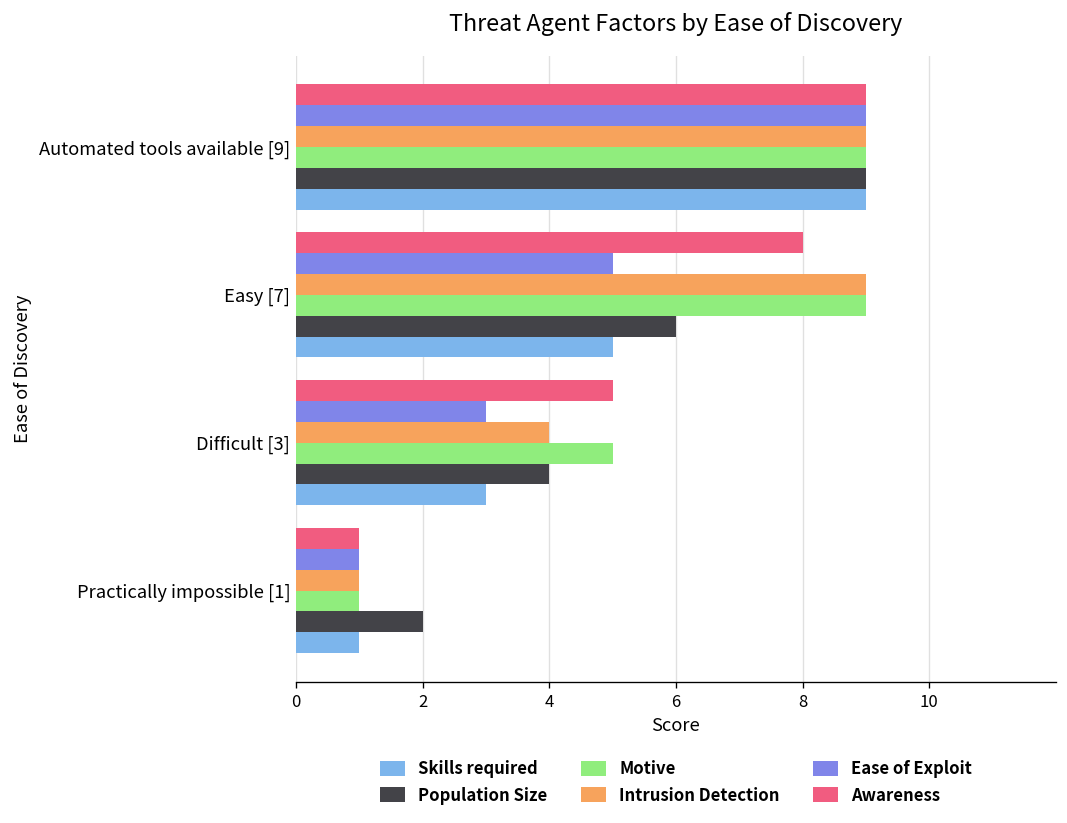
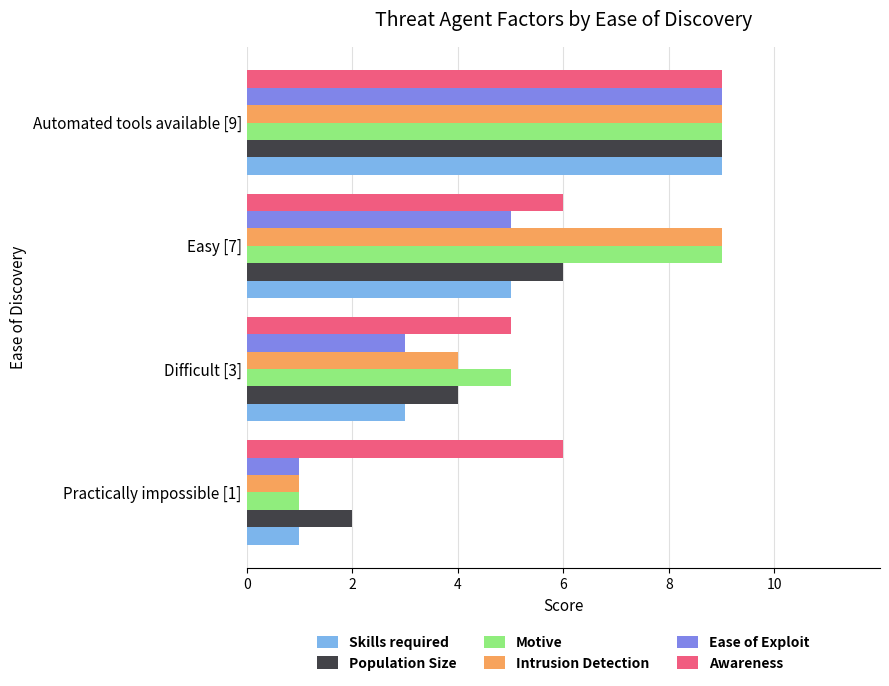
Awareness, Easy [7]: 8 -> 6
Awareness, Practically impossible [1]: 1 -> 6
